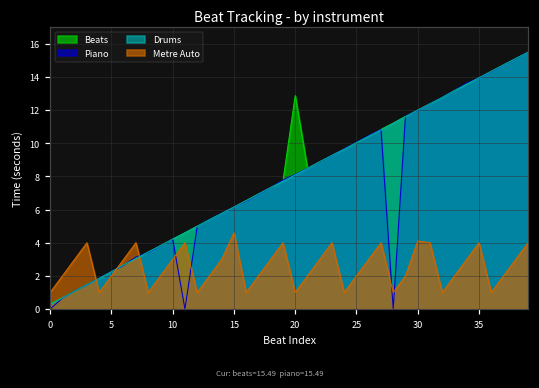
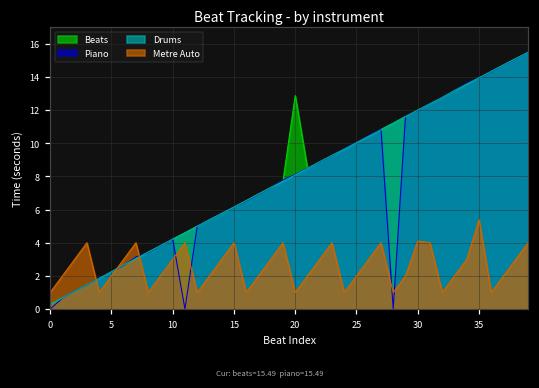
Metre Auto, 15: 4.6 -> 4.0
Metre Auto, 35: 4.0 -> 5.4
